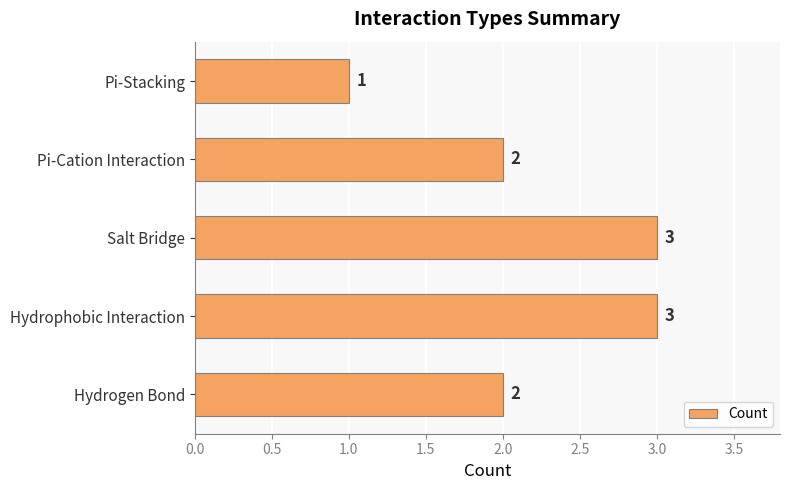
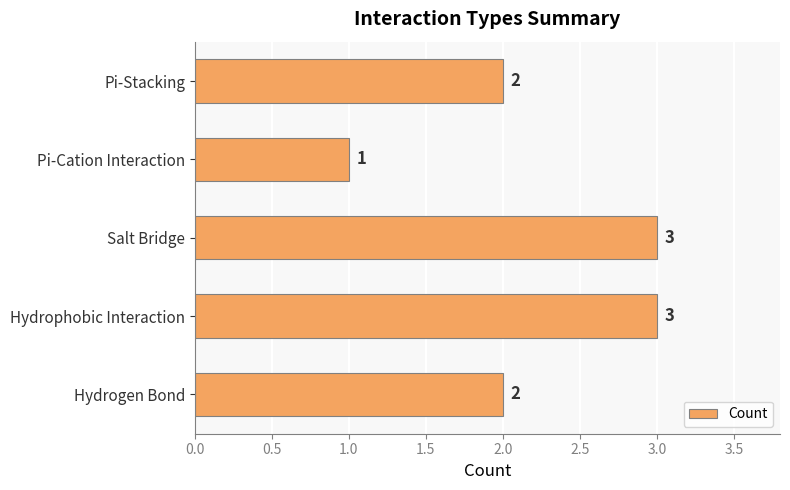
Pi-Stacking: 1 -> 2
Pi-Cation Interaction: 2 -> 1
